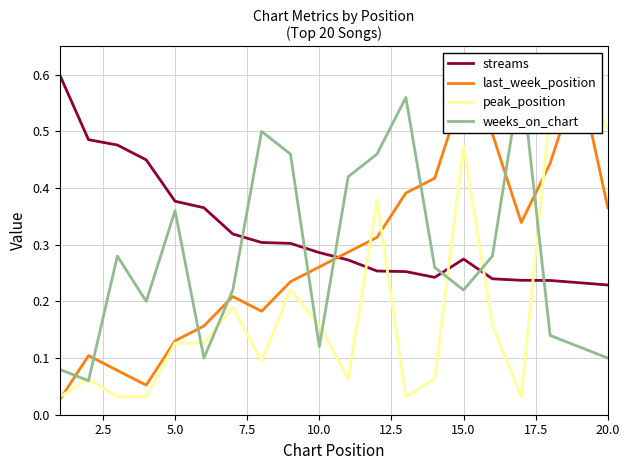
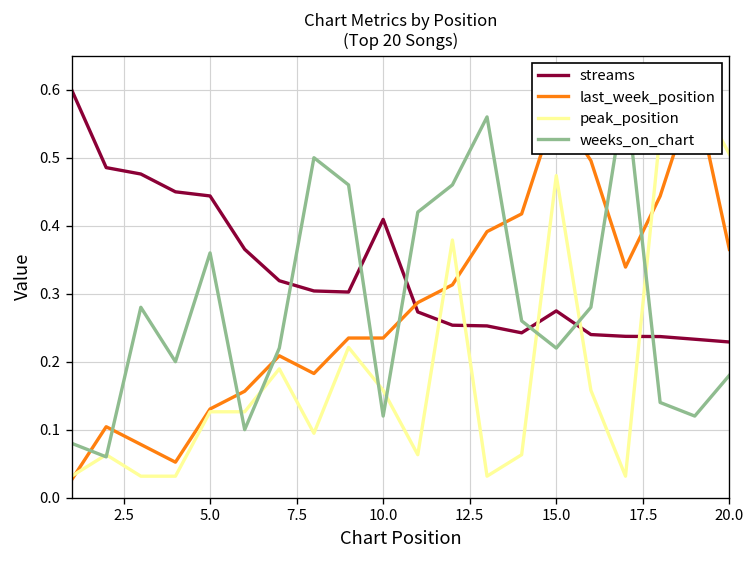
streams, 5.0: 0.38 -> 0.44
streams, 10.0: 0.29 -> 0.41
last_week_position, 10.0: 0.26 -> 0.23
weeks_on_chart, 20.0: 0.10 -> 0.18
